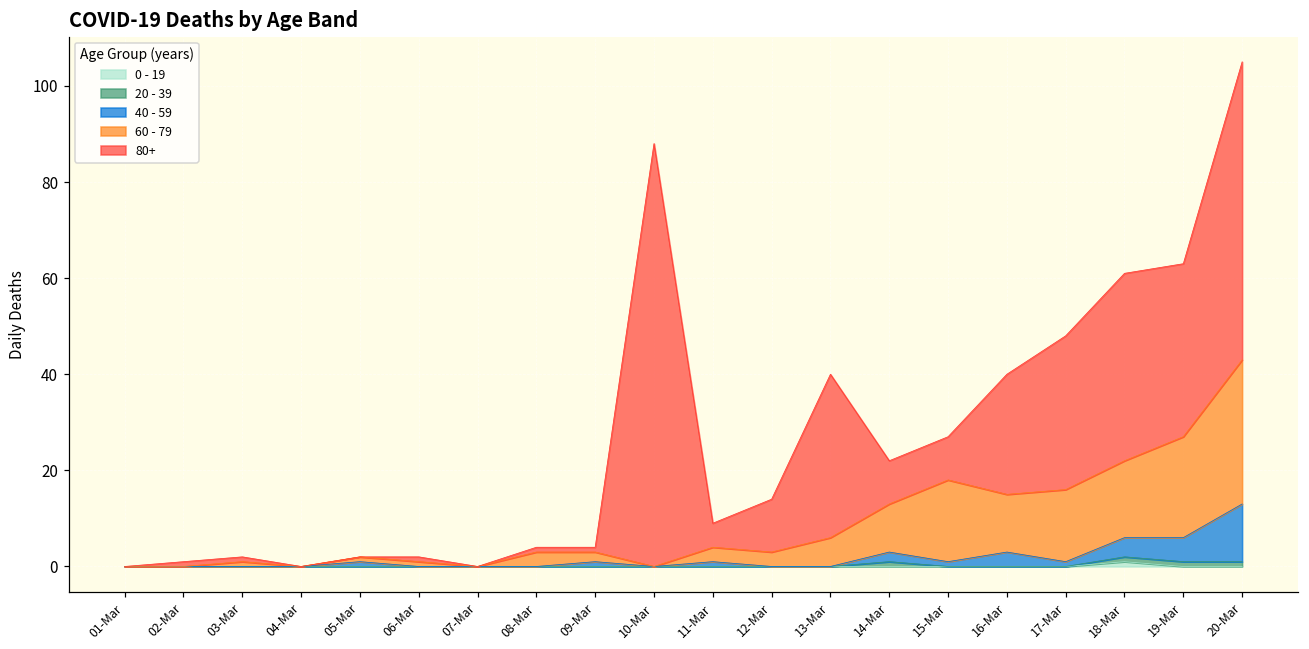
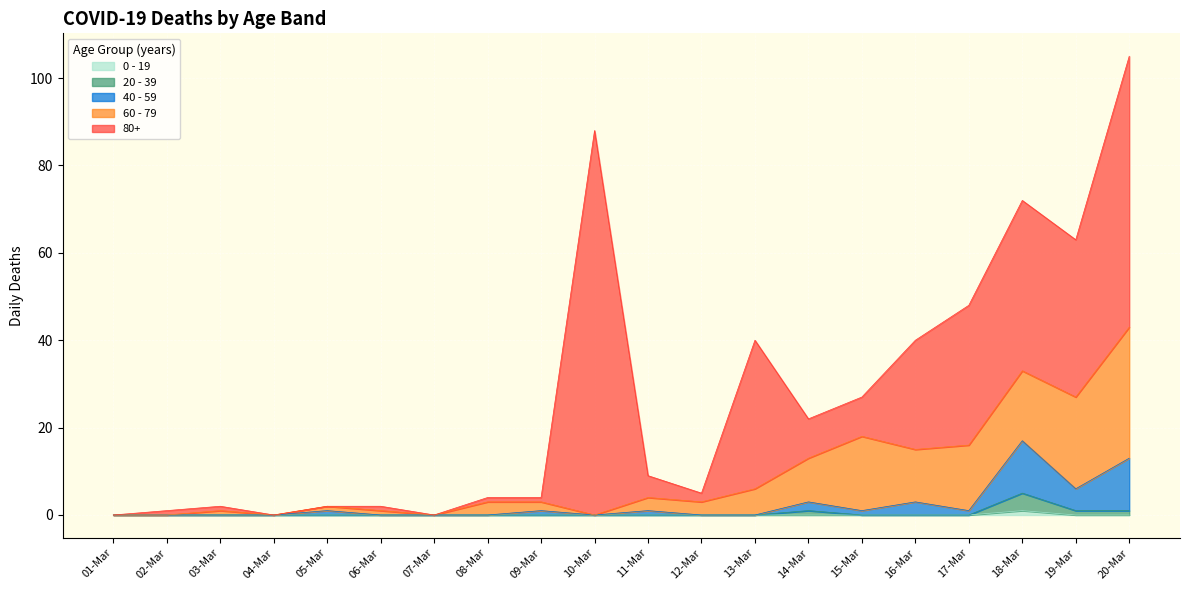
80+, 12-Mar: 11 -> 2
20 - 39, 18-Mar: 1 -> 4
40 - 59, 18-Mar: 4 -> 12
